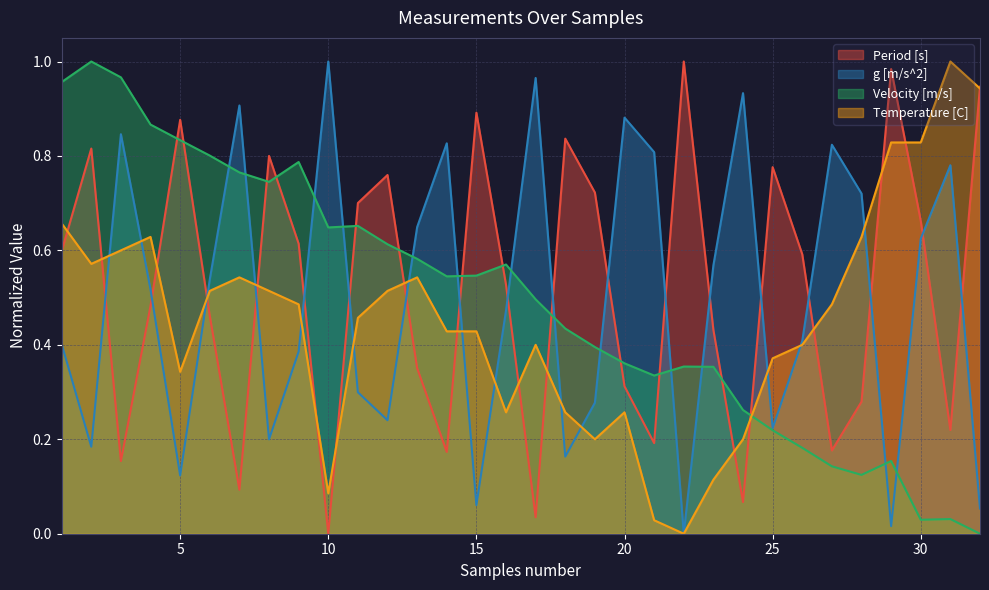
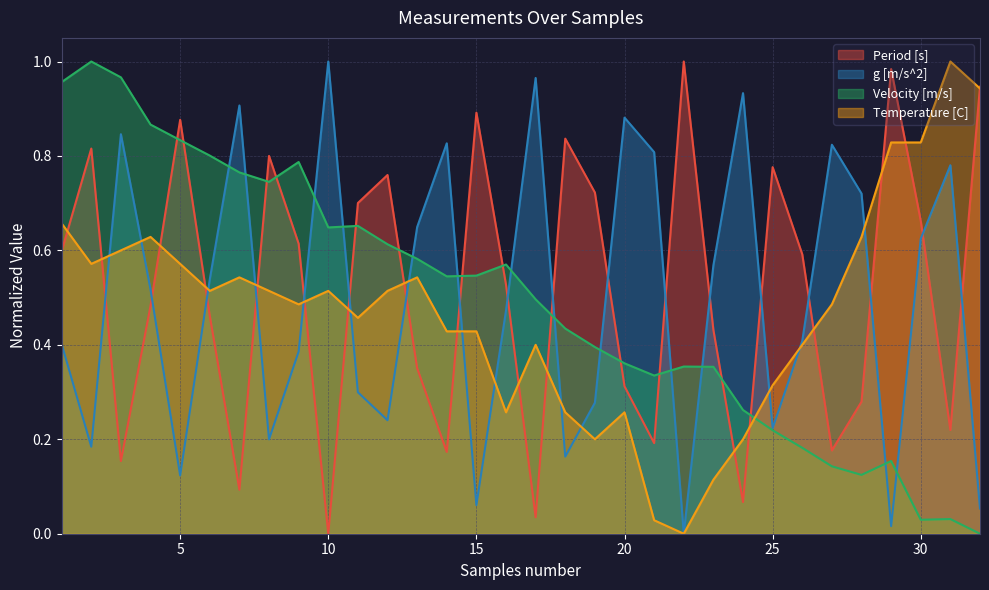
Temperature [C], 5: 0.34 -> 0.57
Temperature [C], 10: 0.09 -> 0.51
Temperature [C], 25: 0.37 -> 0.31
